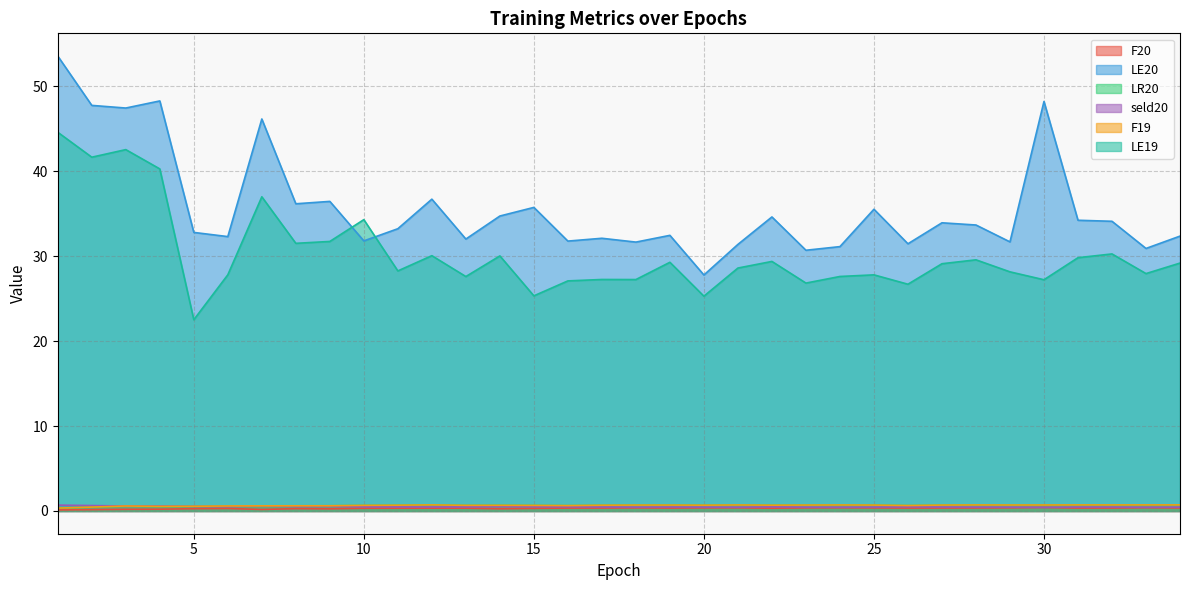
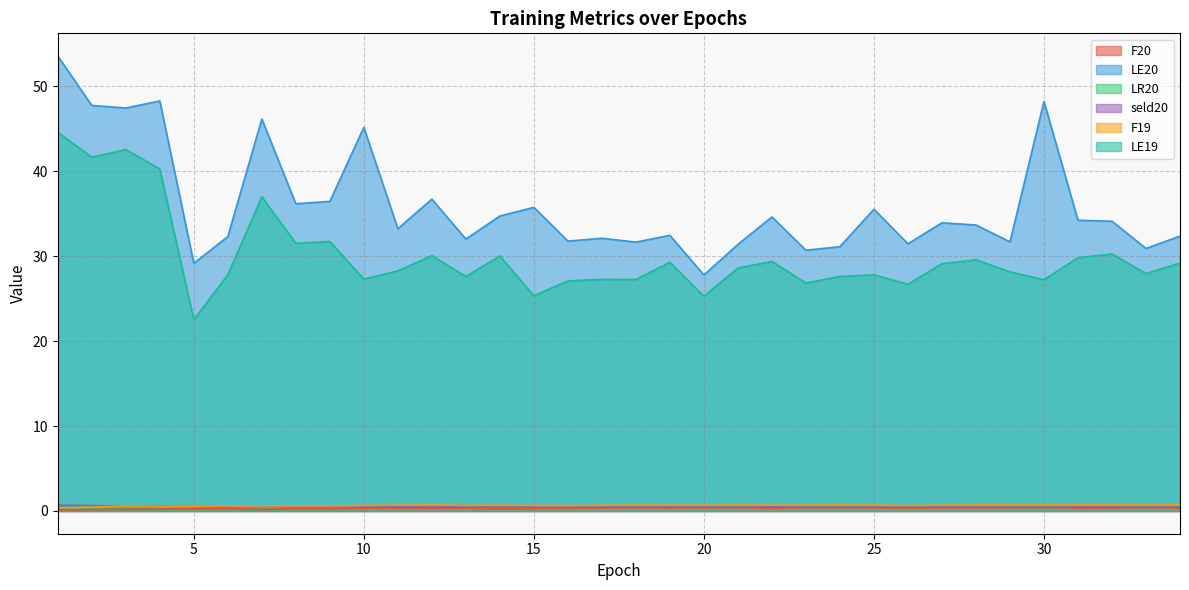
LE20, 5: 33 -> 29
LE20, 10: 32 -> 45
LE19, 10: 34 -> 27
